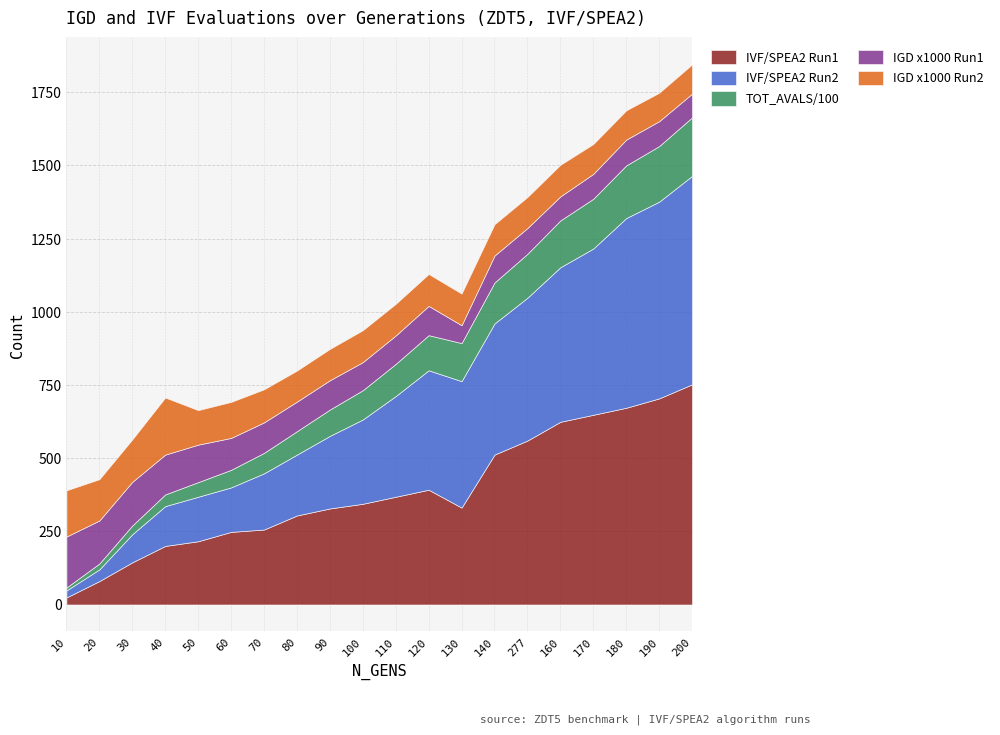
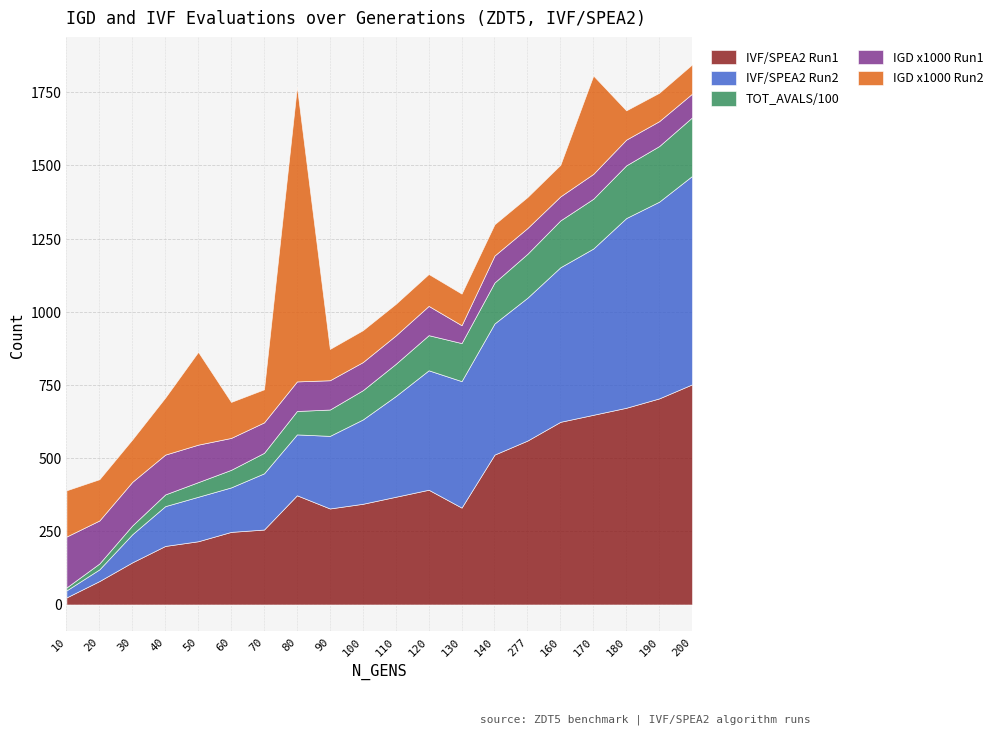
IGD x1000 Run2, 50: 120 -> 320
IVF/SPEA2 Run1, 80: 300 -> 370
IGD x1000 Run2, 80: 110 -> 1010
IGD x1000 Run2, 170: 100 -> 340
